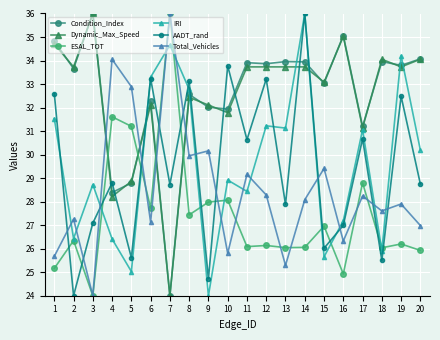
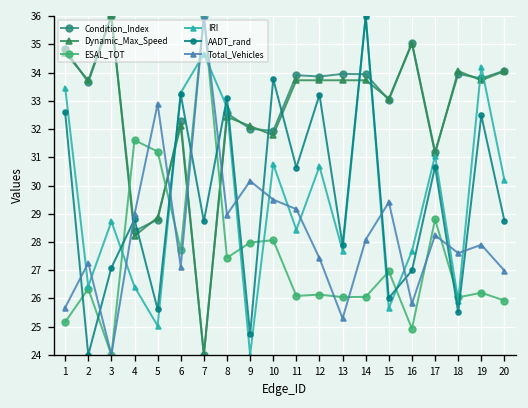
IRI, 1: 31.5 -> 33.5
Total_Vehicles, 4: 34.1 -> 29.0
Total_Vehicles, 8: 29.9 -> 29.0
IRI, 10: 28.9 -> 30.8
Total_Vehicles, 10: 25.8 -> 29.5
IRI, 12: 31.2 -> 30.7
Total_Vehicles, 12: 28.3 -> 27.4
IRI, 13: 31.1 -> 27.7
IRI, 16: 27.2 -> 27.7
Total_Vehicles, 16: 26.3 -> 25.8
